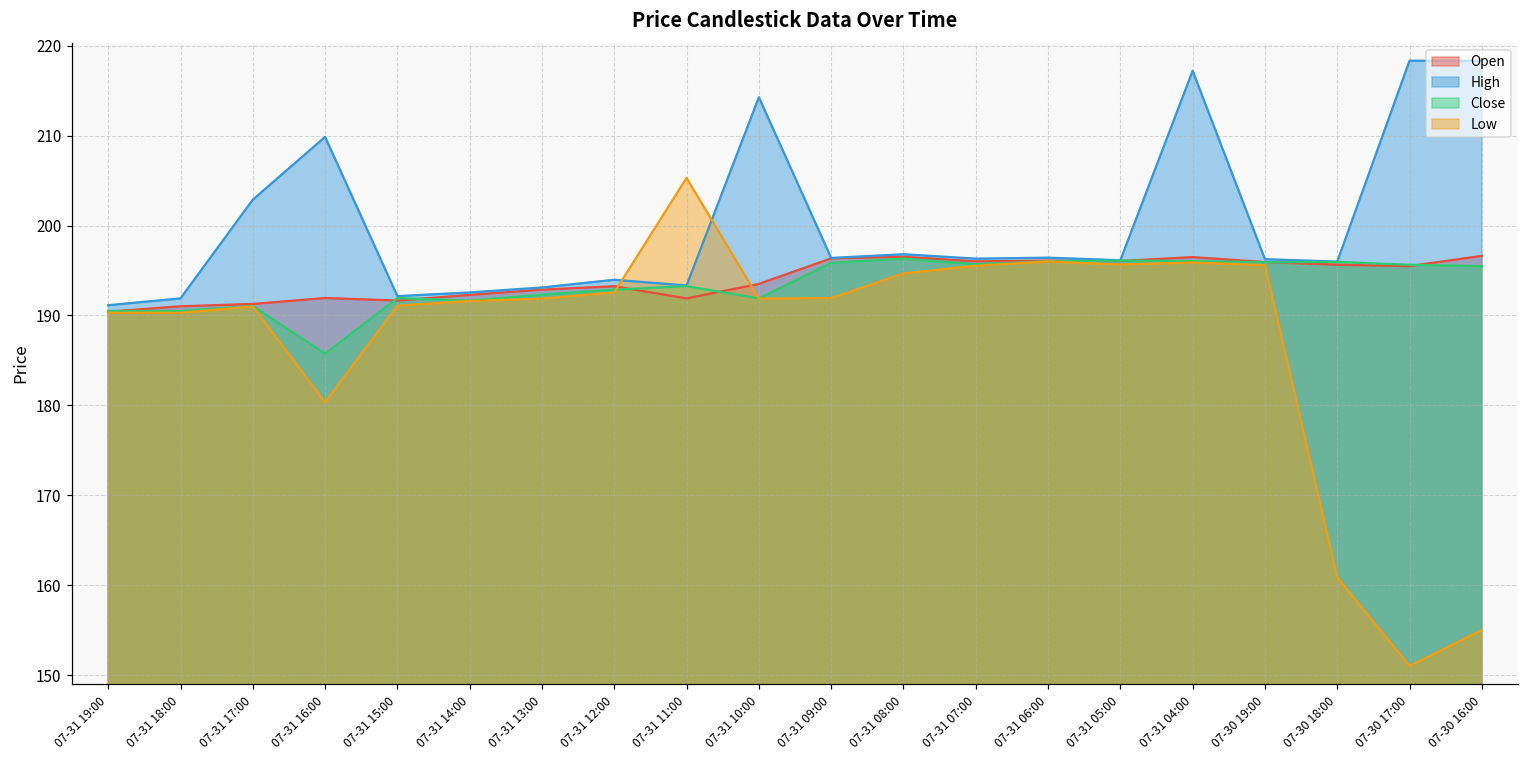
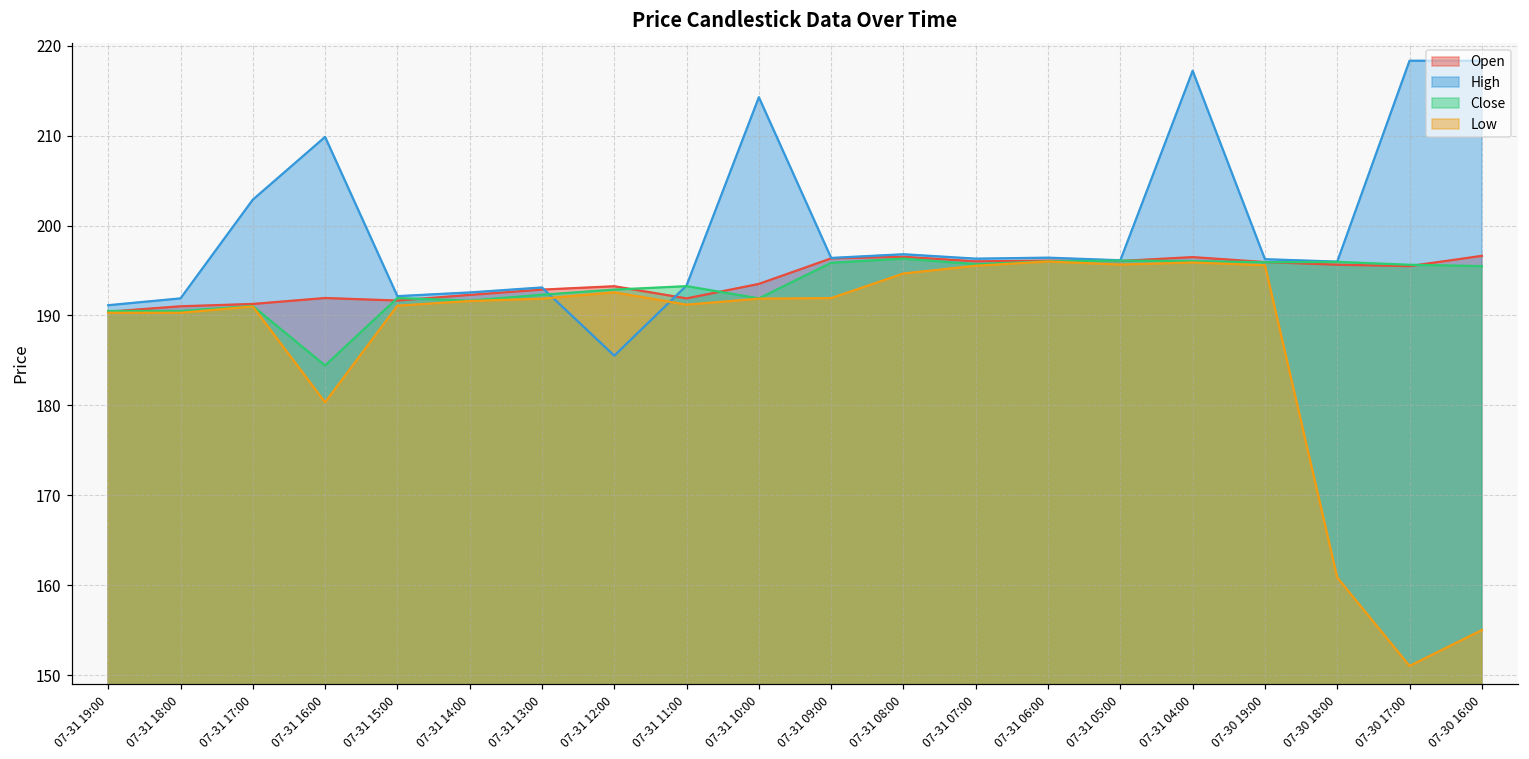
Close, 07-31 16:00: 186 -> 184
High, 07-31 12:00: 194 -> 186
Low, 07-31 11:00: 205 -> 191
